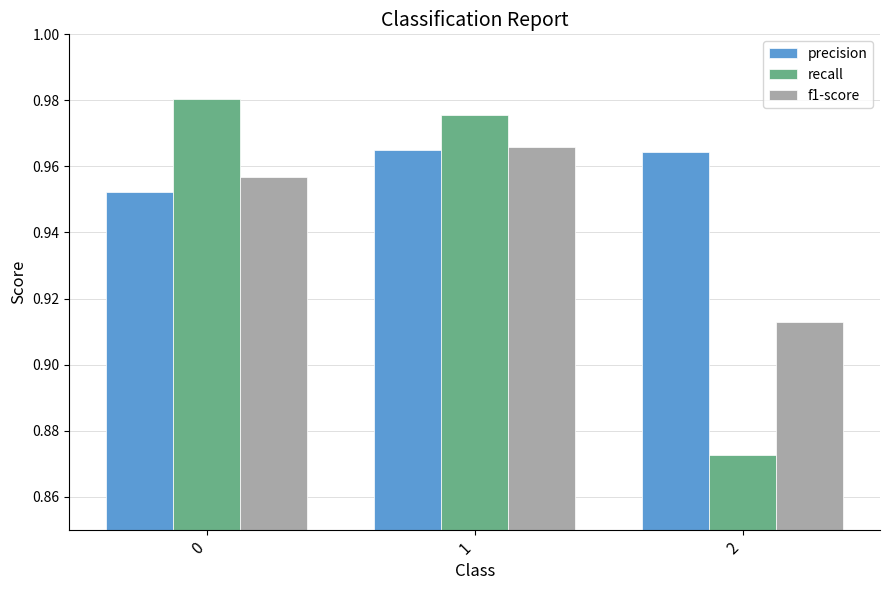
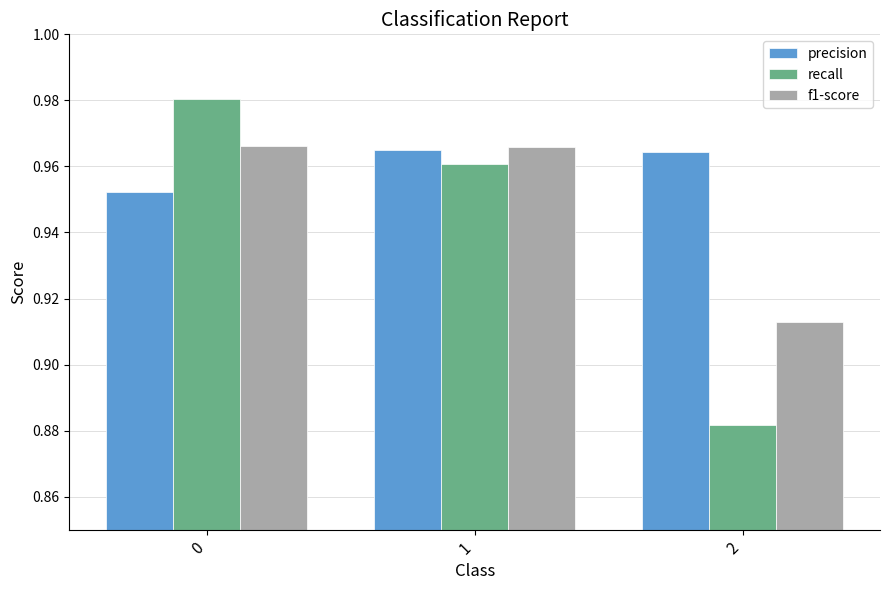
f1-score, 0: 0.957 -> 0.966
recall, 1: 0.976 -> 0.961
recall, 2: 0.873 -> 0.882
